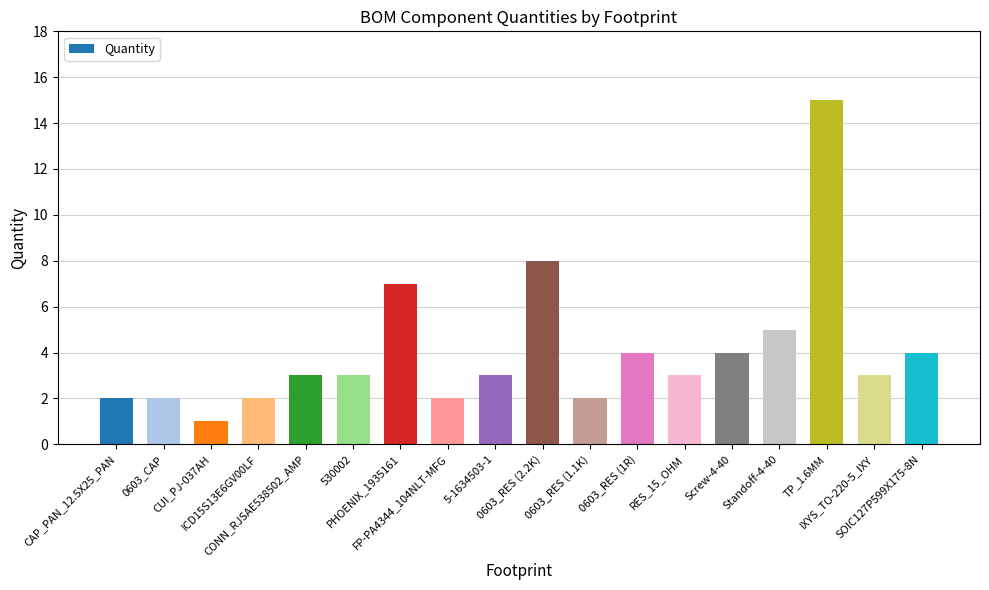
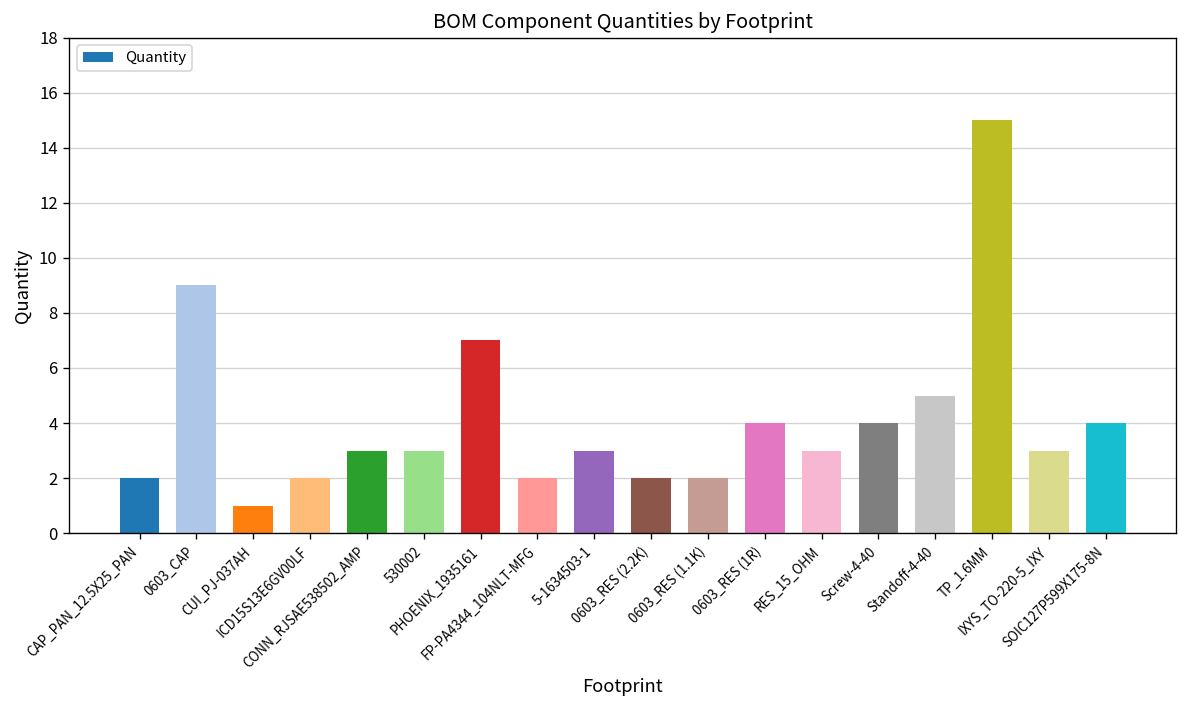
0603_CAP: 2 -> 9
0603_RES (2.2K): 8 -> 2
